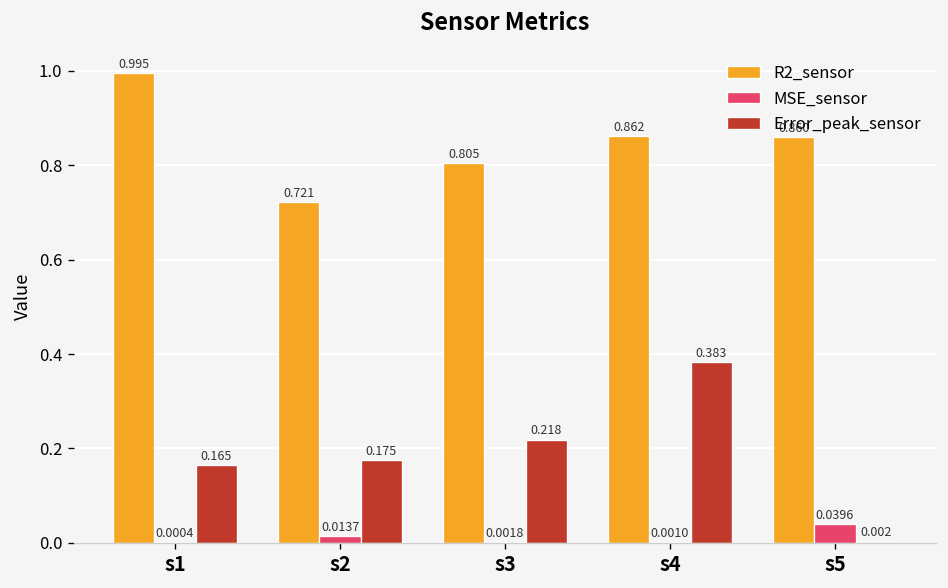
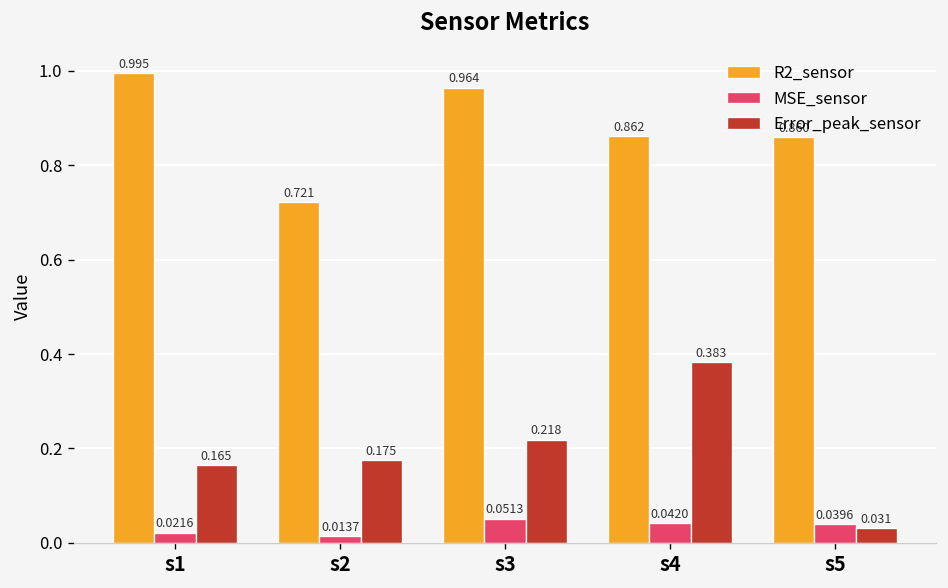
MSE_sensor, s1: 0.0004 -> 0.0216
R2_sensor, s3: 0.805 -> 0.964
MSE_sensor, s3: 0.0018 -> 0.0513
MSE_sensor, s4: 0.0010 -> 0.0420
Error_peak_sensor, s5: 0.002 -> 0.031
